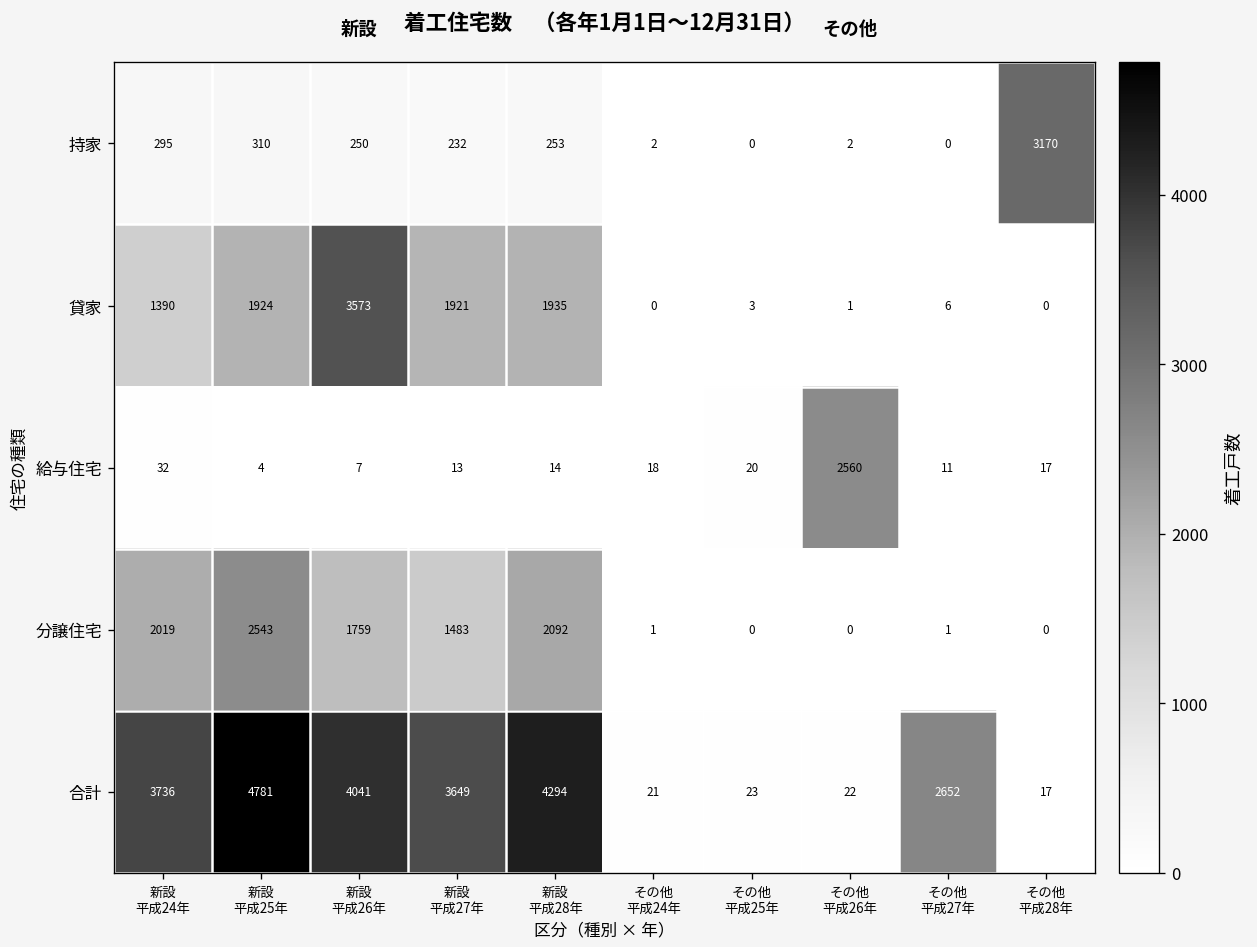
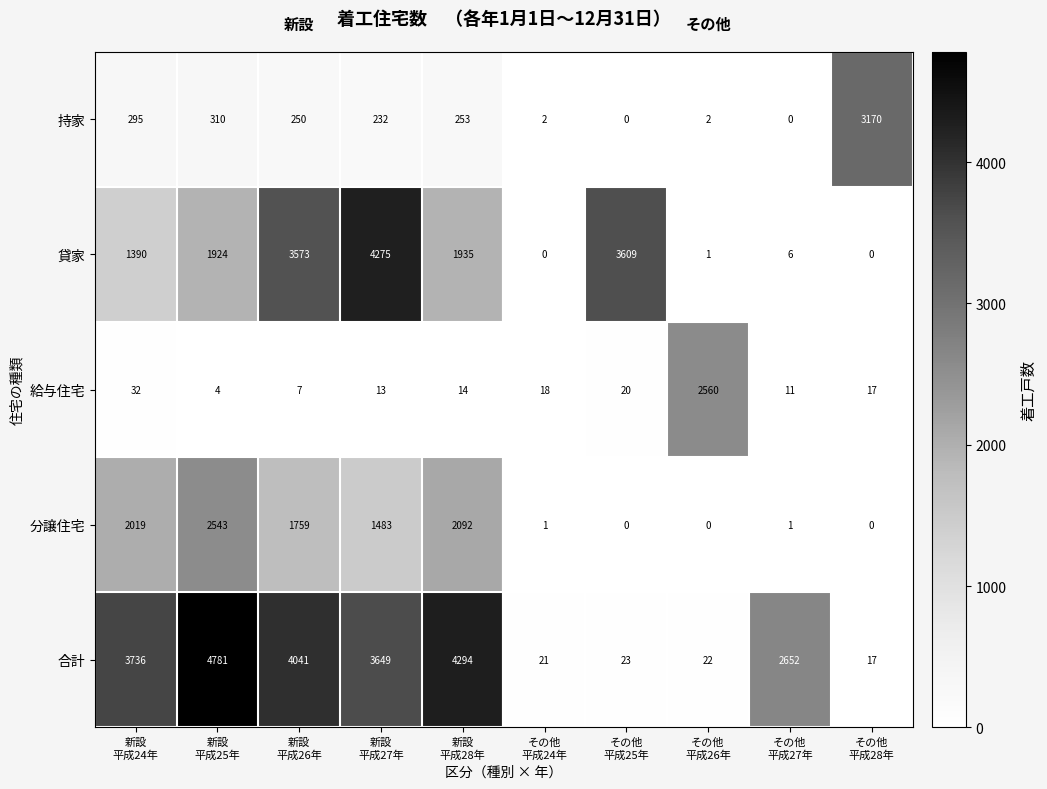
貸家, 新設 平成27年: 1921 -> 4275
貸家, その他 平成25年: 3 -> 3609
